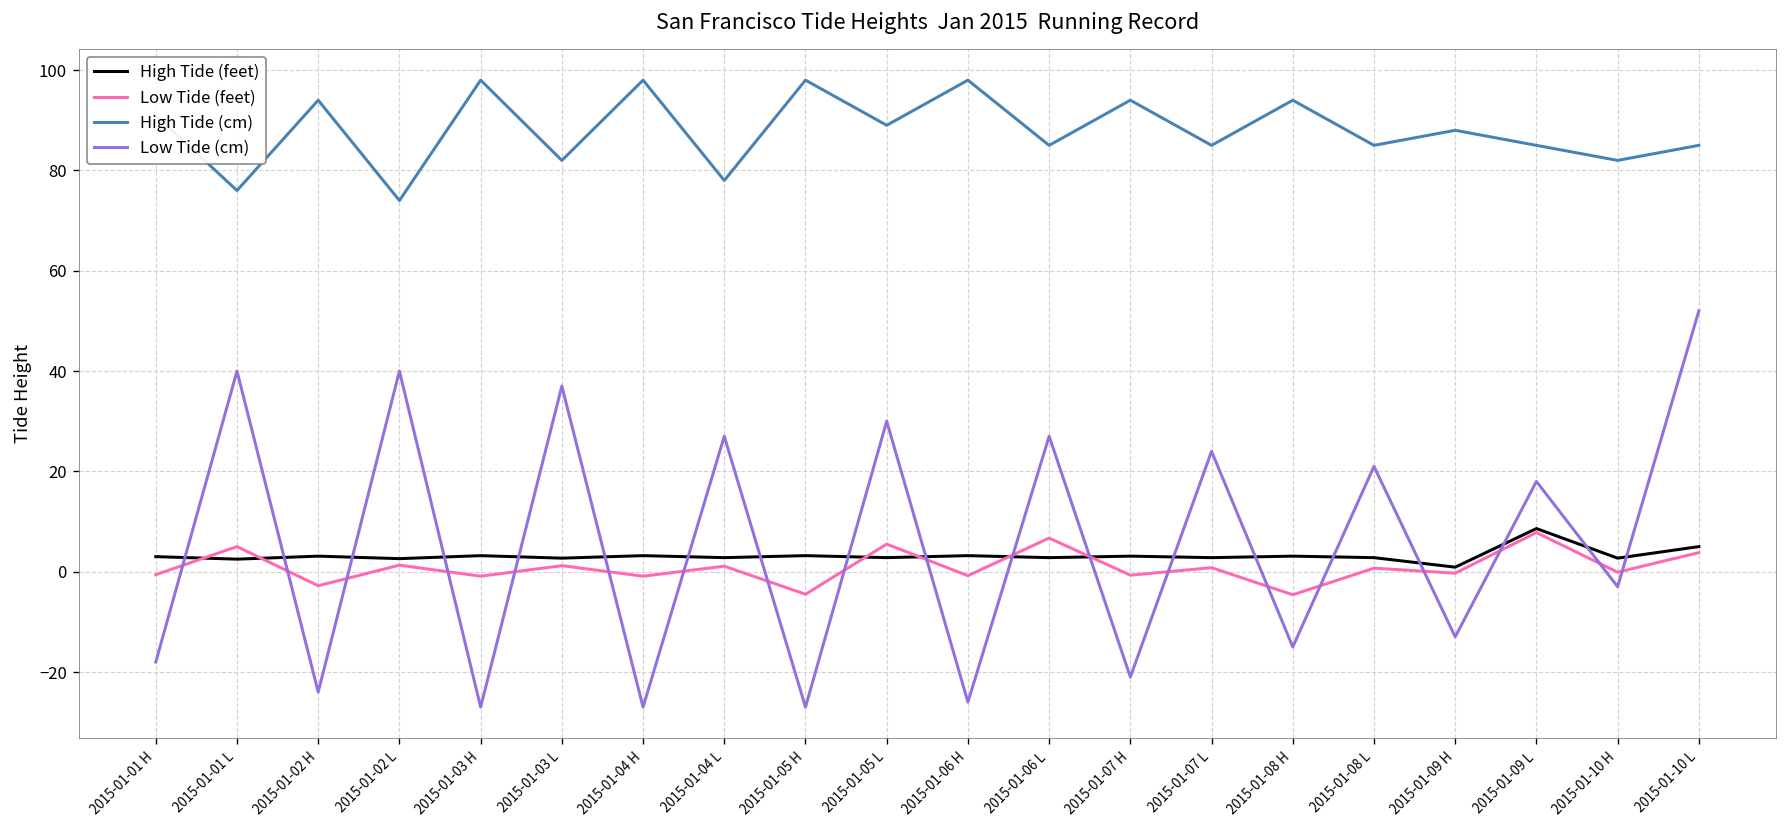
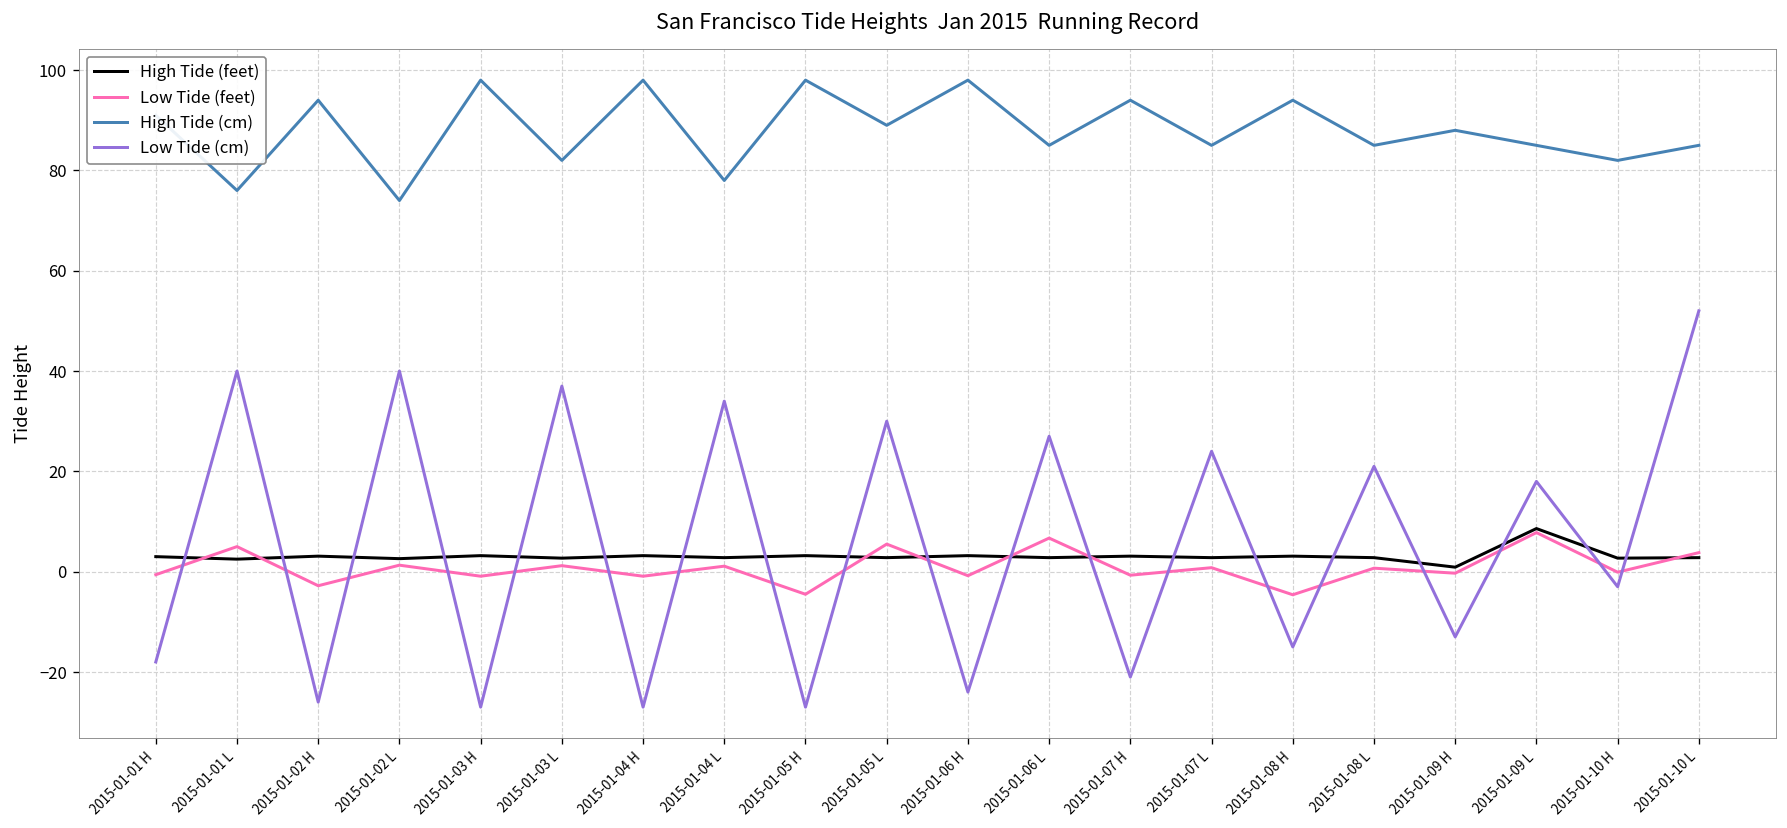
Low Tide (cm), 2015-01-02 H: -24 -> -26
Low Tide (cm), 2015-01-04 L: 27 -> 34
Low Tide (cm), 2015-01-06 H: -26 -> -24
High Tide (feet), 2015-01-10 L: 5 -> 3
